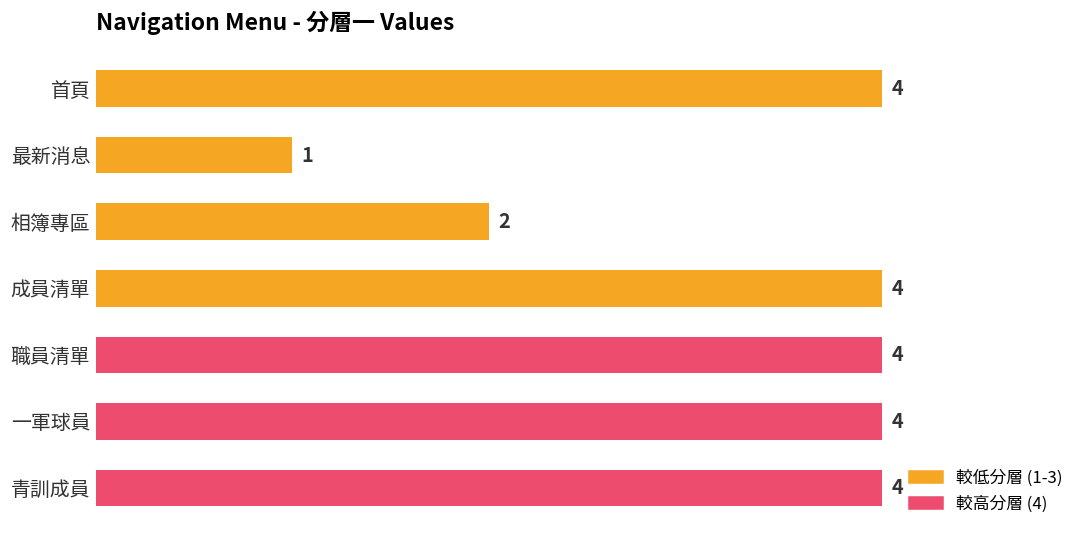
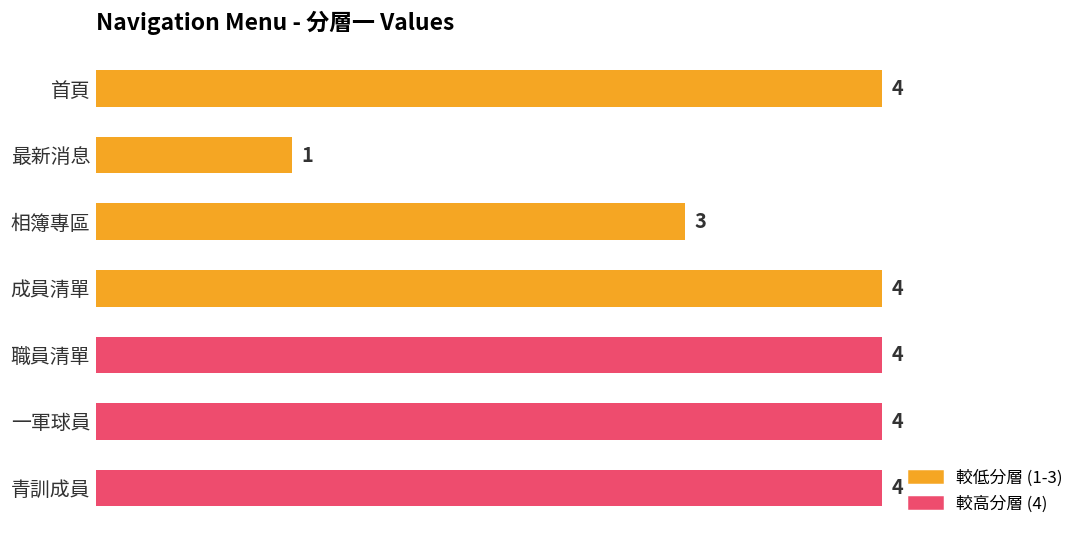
相簿專區: 2 -> 3
